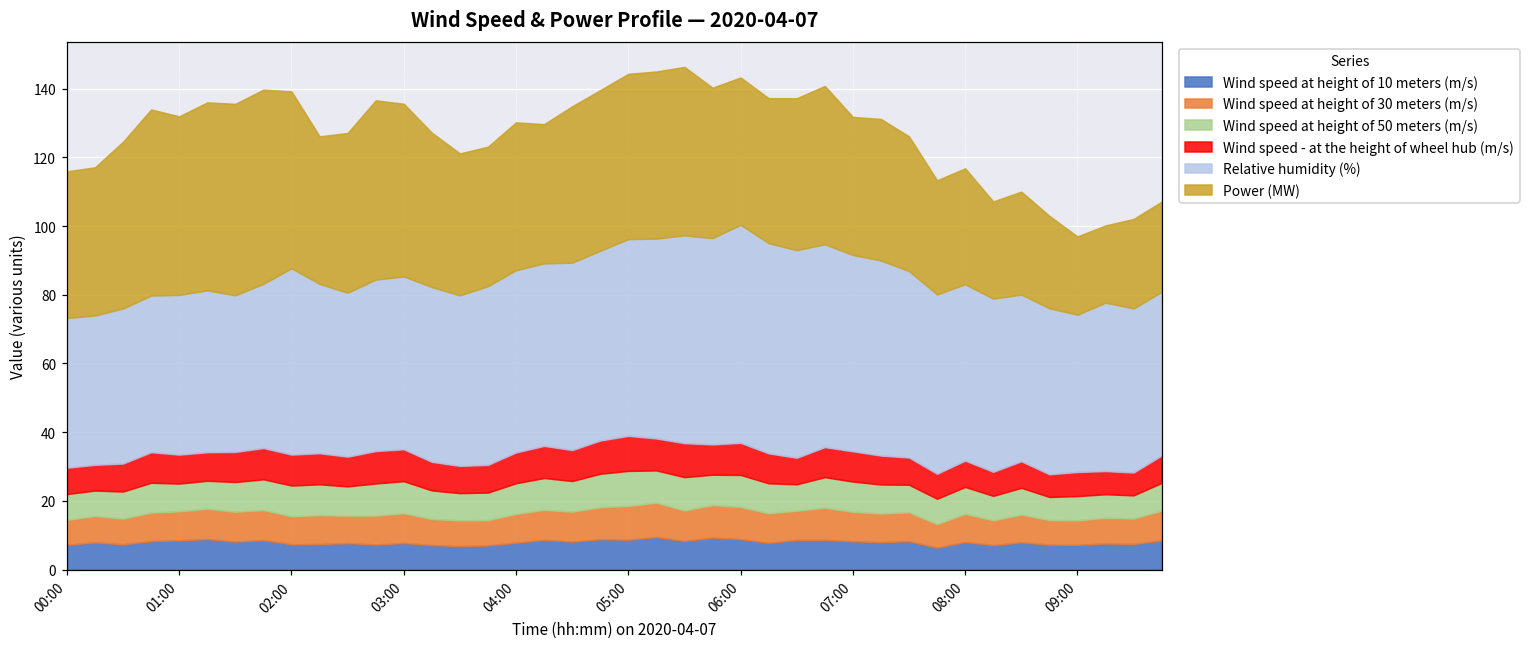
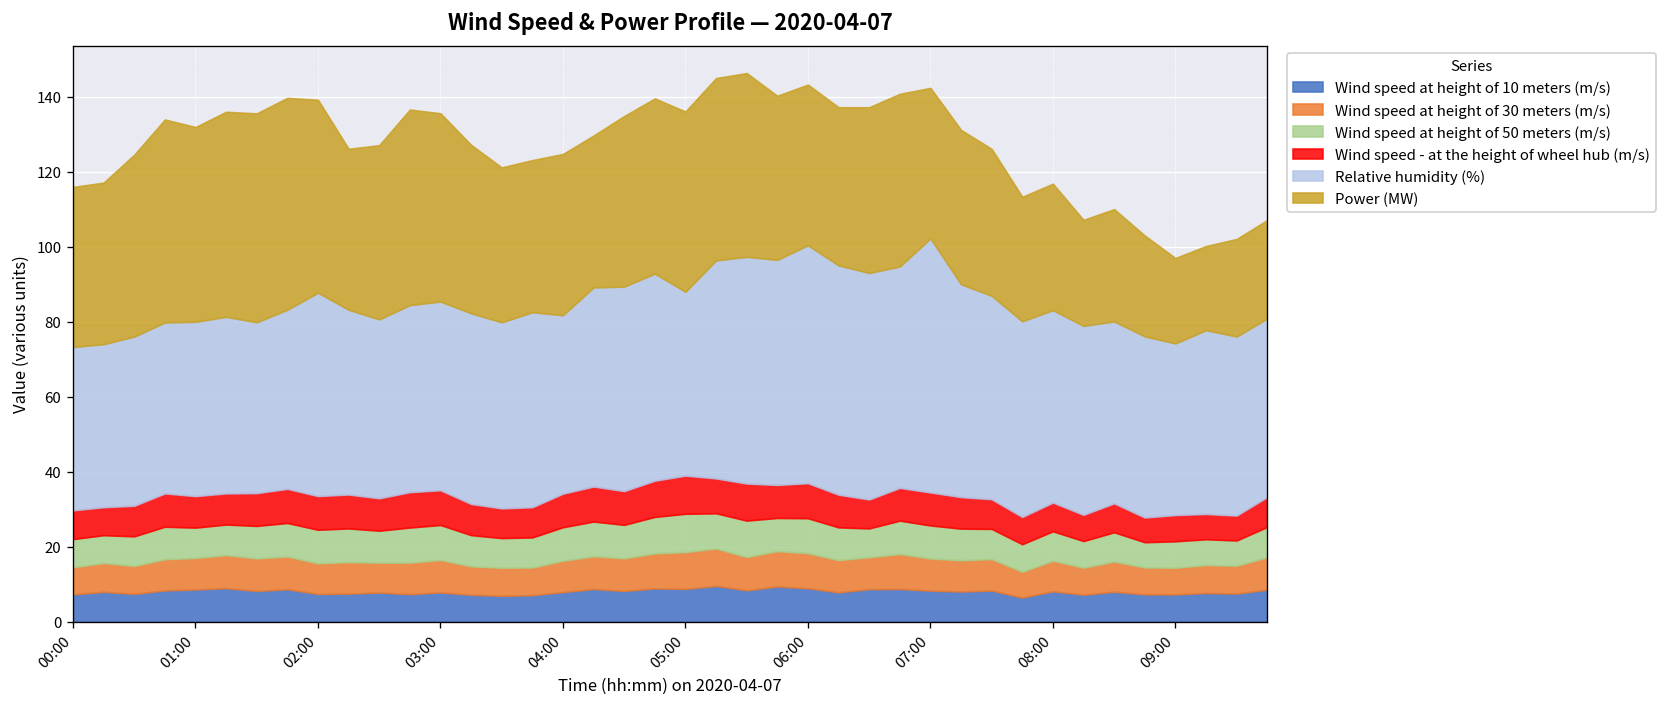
Relative humidity (%), 04:00: 53 -> 48
Relative humidity (%), 05:00: 57 -> 49
Relative humidity (%), 07:00: 57 -> 68
